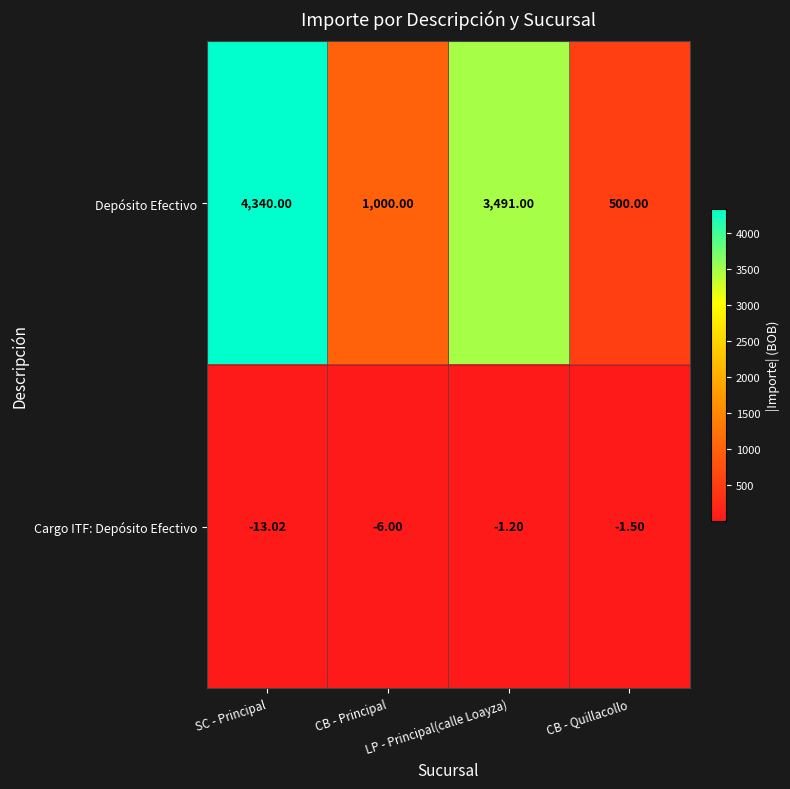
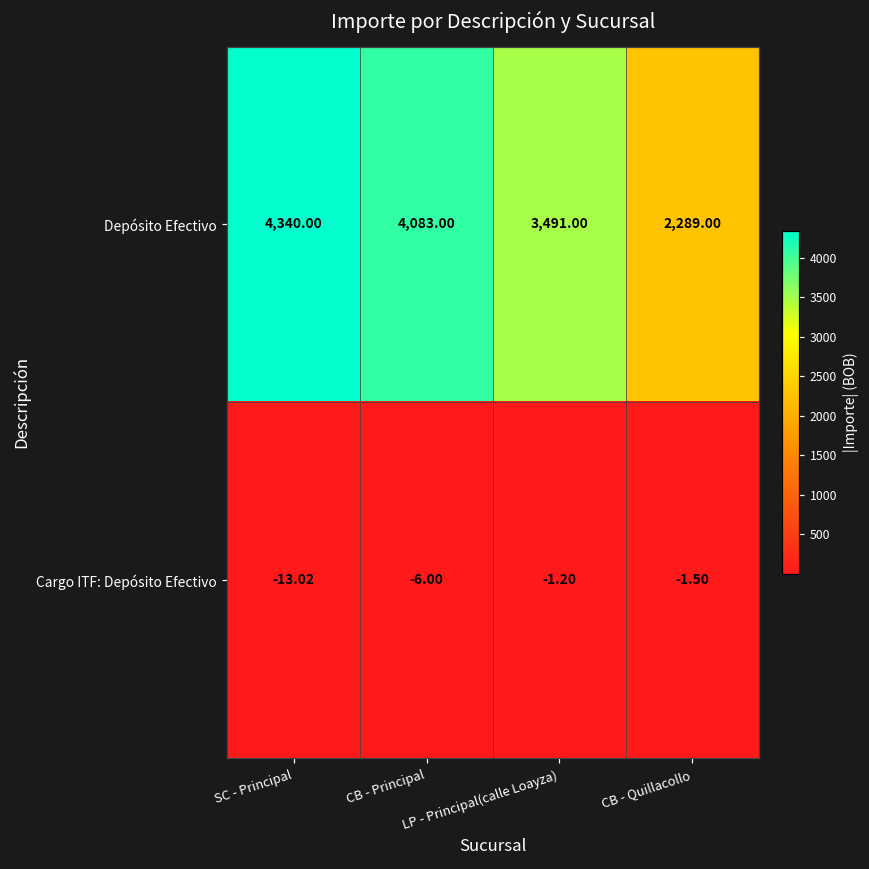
Depósito Efectivo, CB - Principal: 1,000.00 -> 4,083.00
Depósito Efectivo, CB - Quillacollo: 500.00 -> 2,289.00
